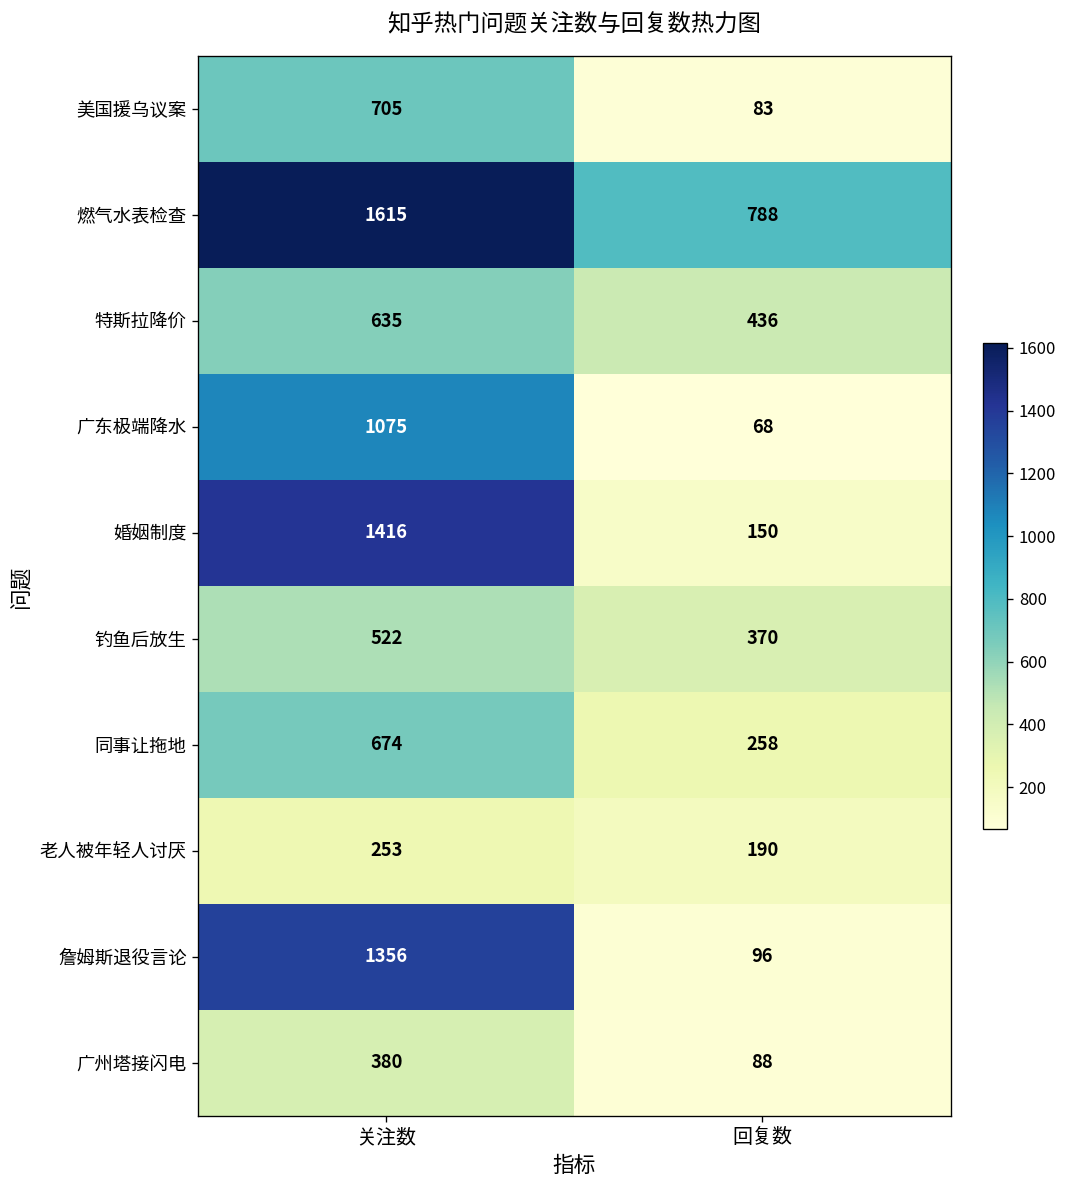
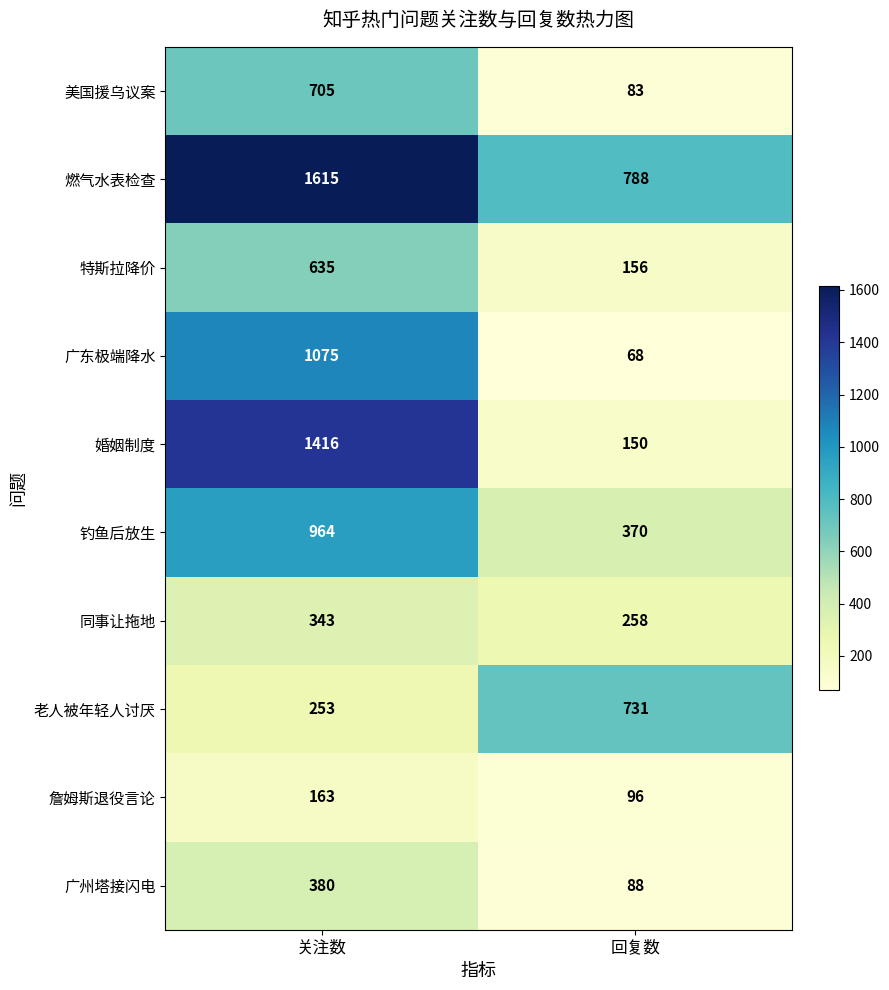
特斯拉降价, 回复数: 436 -> 156
钓鱼后放生, 关注数: 522 -> 964
同事让拖地, 关注数: 674 -> 343
老人被年轻人讨厌, 回复数: 190 -> 731
詹姆斯退役言论, 关注数: 1356 -> 163
